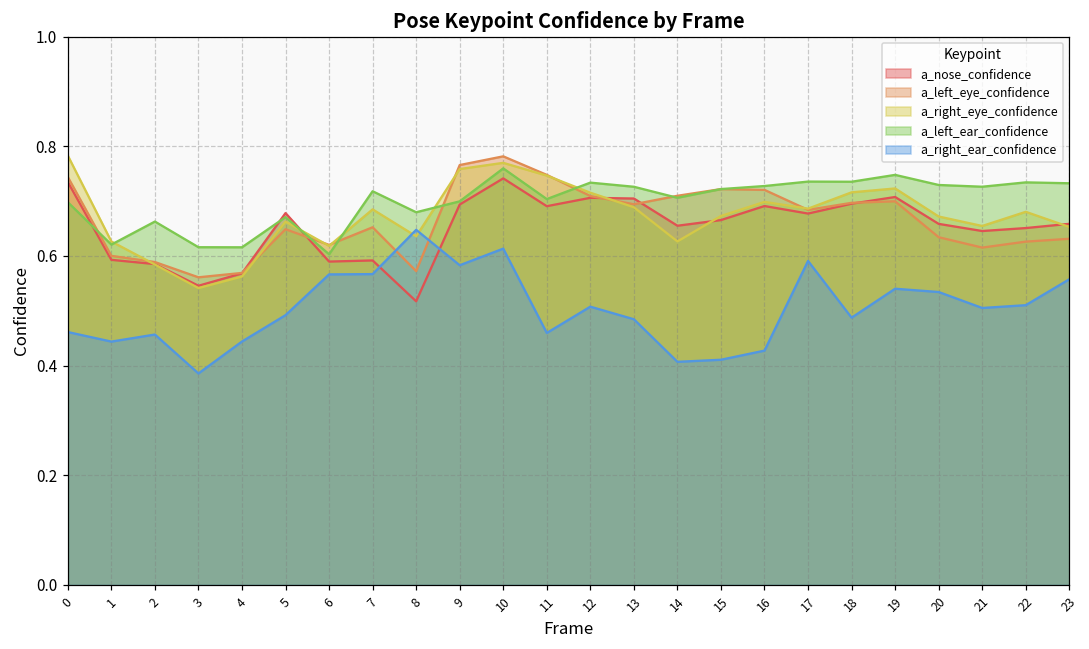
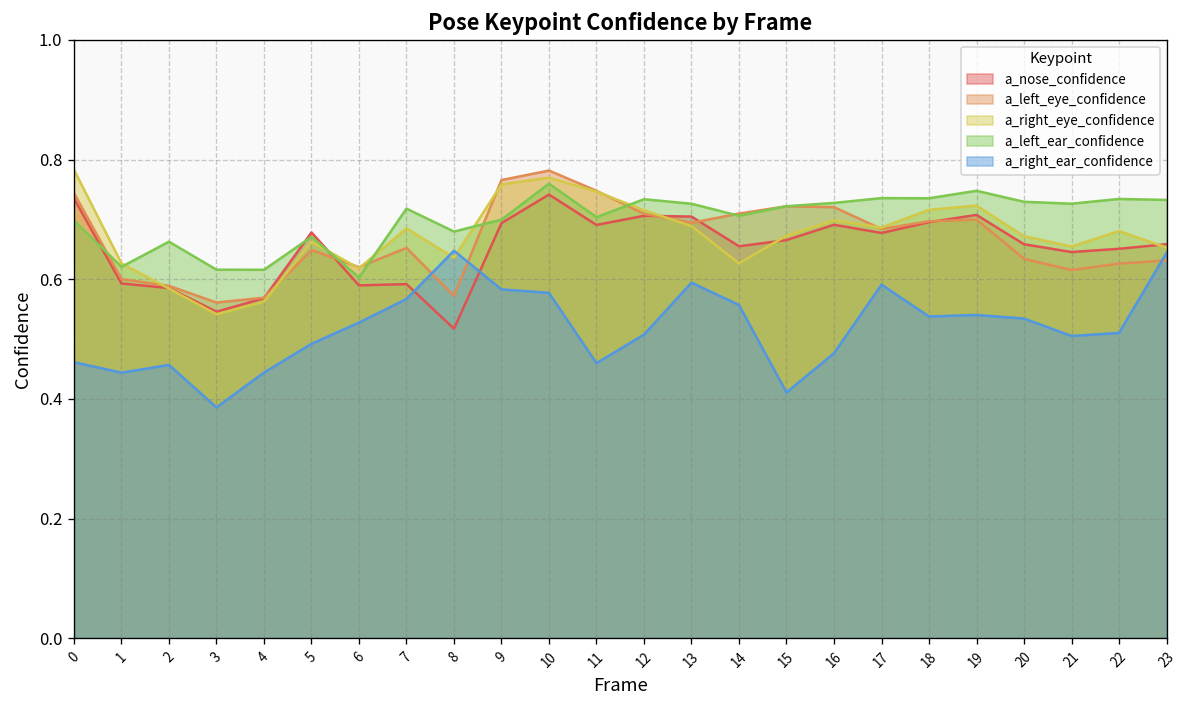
a_right_ear_confidence, 6: 0.57 -> 0.53
a_right_ear_confidence, 10: 0.61 -> 0.58
a_right_ear_confidence, 13: 0.48 -> 0.59
a_right_ear_confidence, 14: 0.41 -> 0.56
a_right_ear_confidence, 16: 0.43 -> 0.48
a_right_ear_confidence, 18: 0.49 -> 0.54
a_right_ear_confidence, 23: 0.56 -> 0.64
